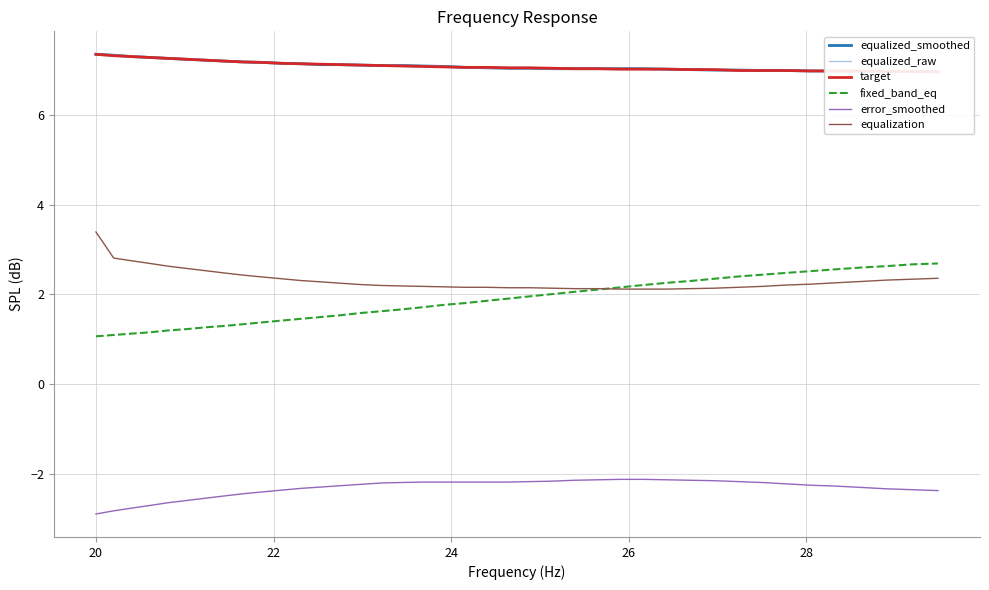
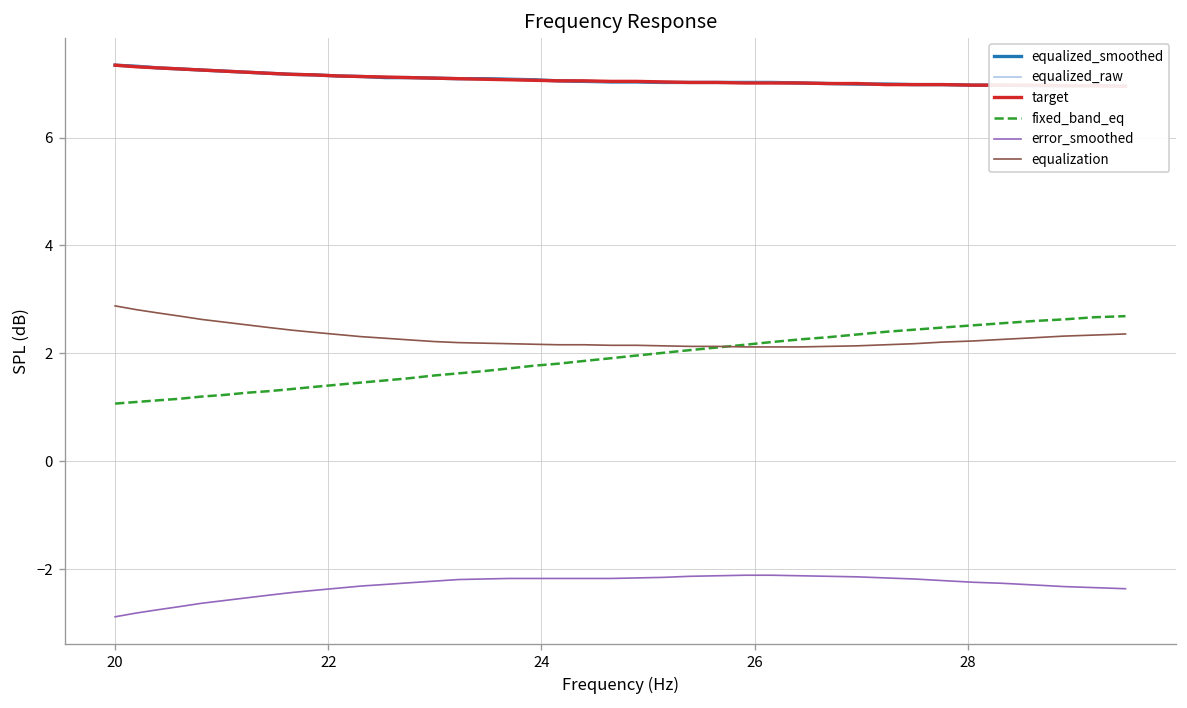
equalization, 20: 3.4 -> 2.9
